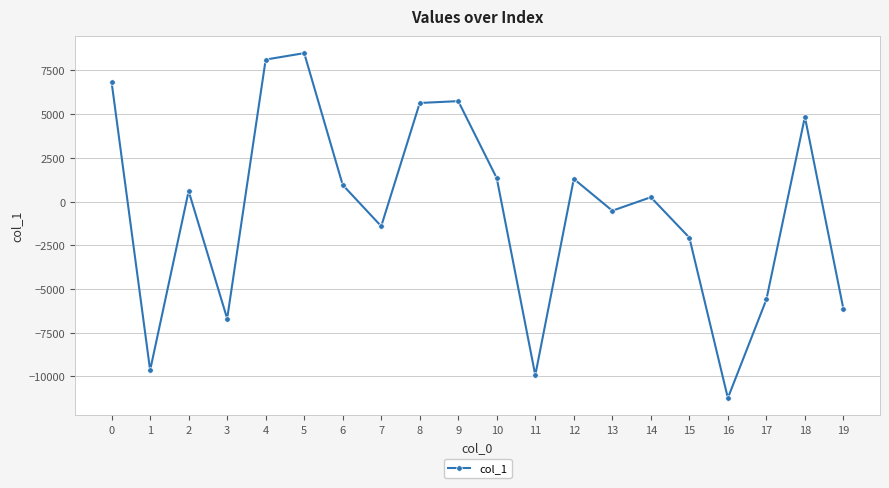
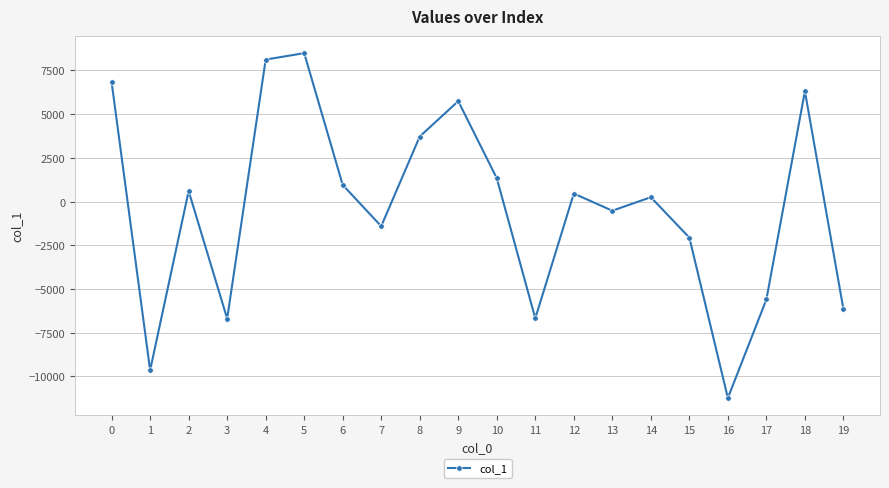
8: 5600 -> 3700
11: -9900 -> -6700
12: 1300 -> 500
18: 4800 -> 6300
